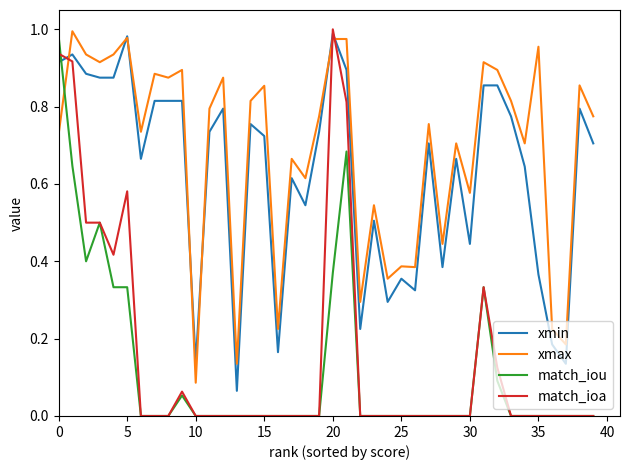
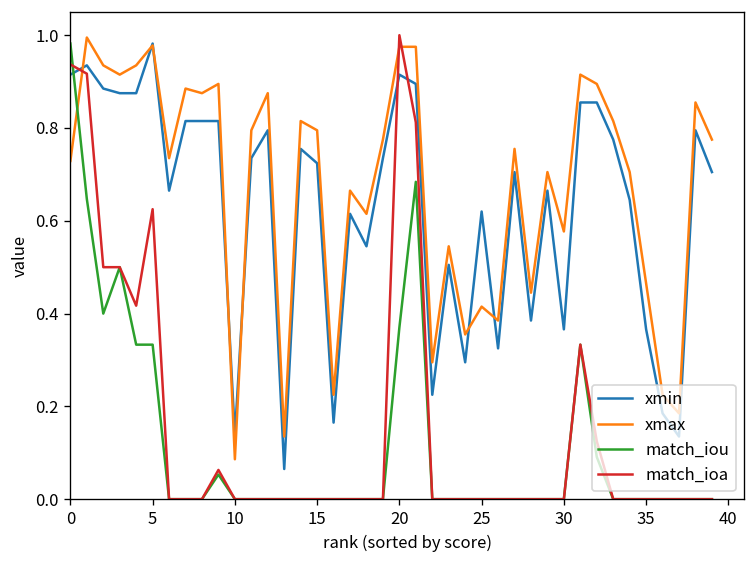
match_ioa, 5: 0.58 -> 0.63
xmax, 15: 0.85 -> 0.80
xmin, 20: 0.99 -> 0.92
xmin, 25: 0.36 -> 0.62
xmax, 25: 0.39 -> 0.42
xmin, 30: 0.45 -> 0.37
xmax, 35: 0.96 -> 0.47
